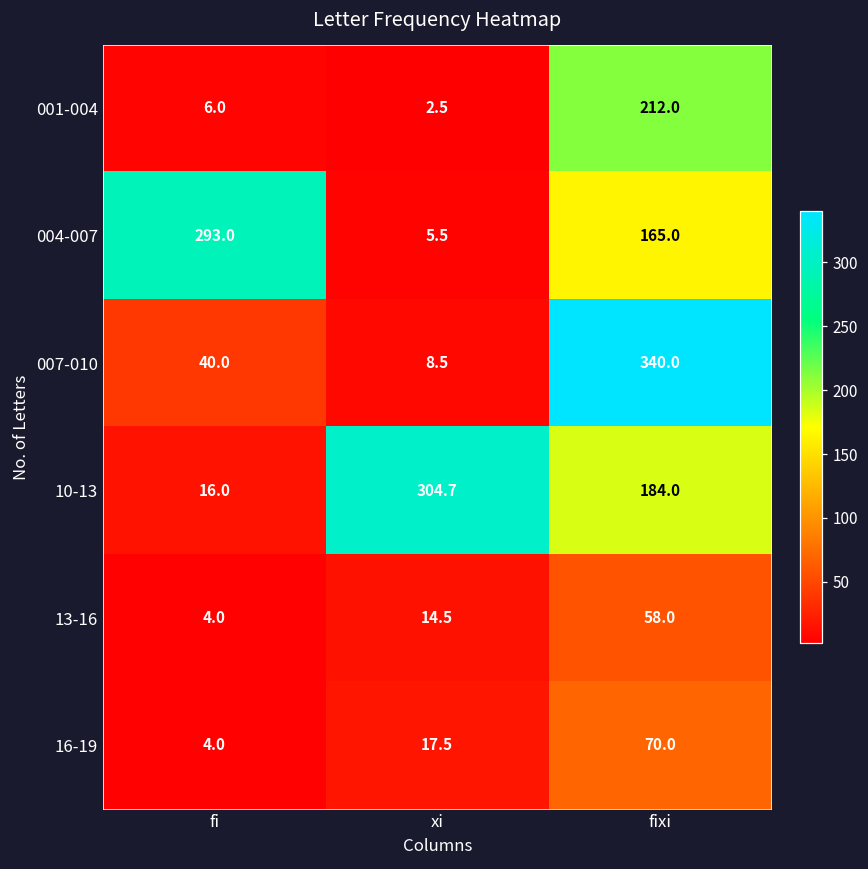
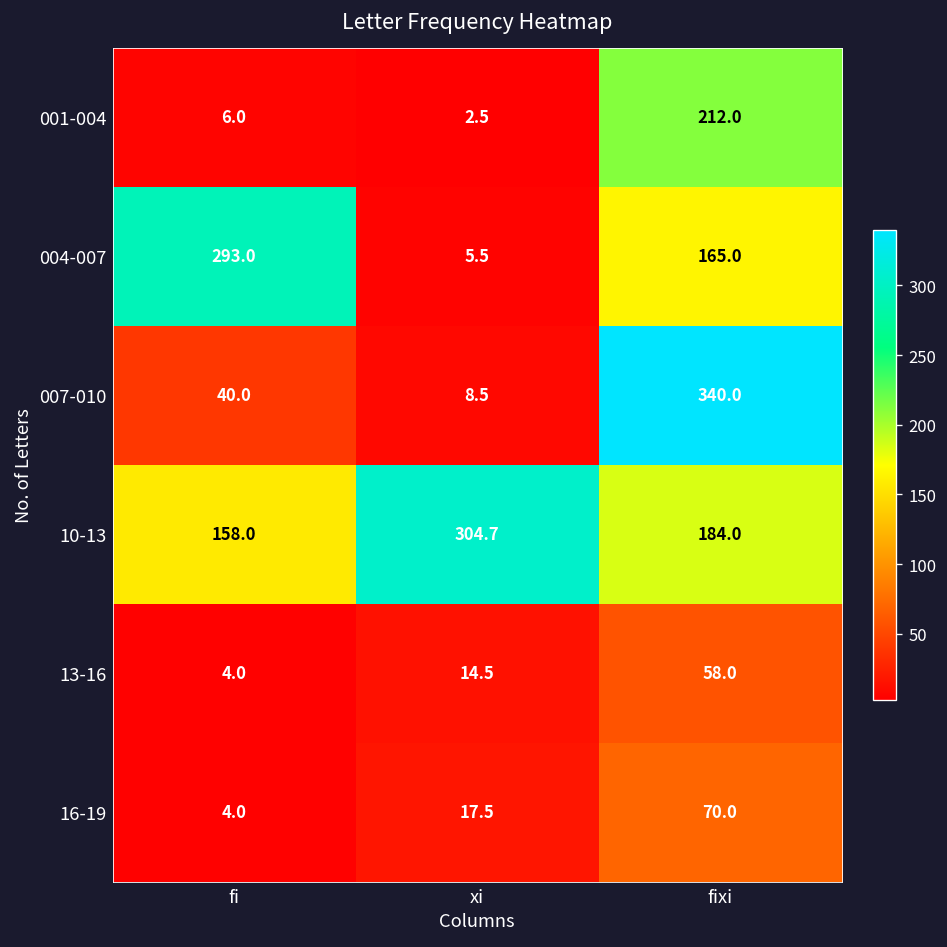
10-13, fi: 16.0 -> 158.0
